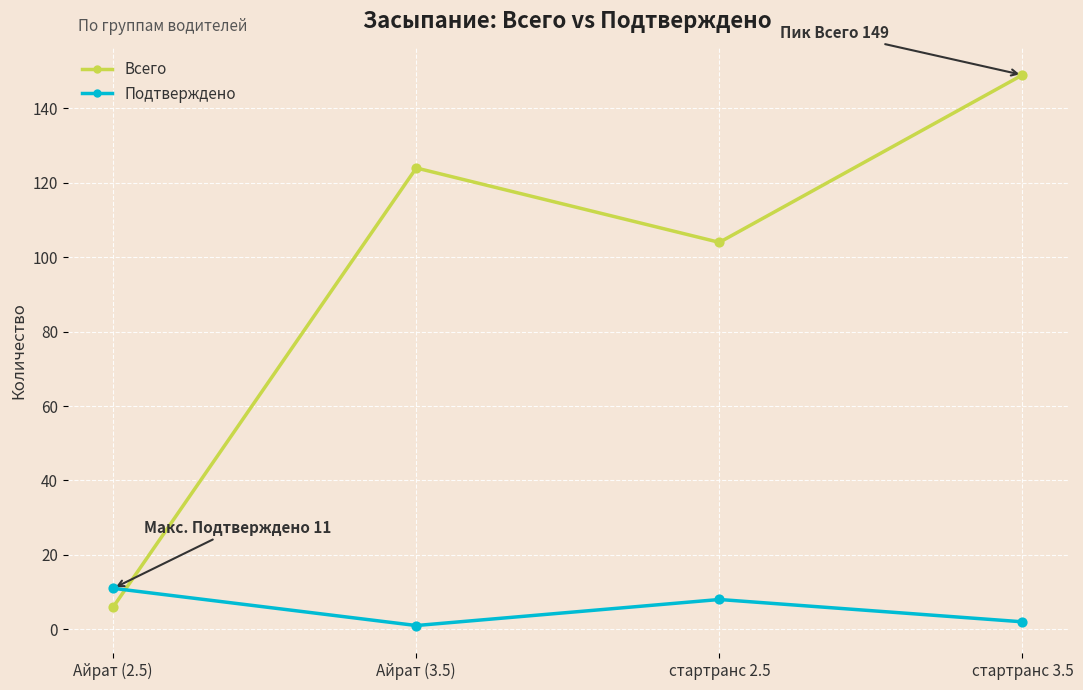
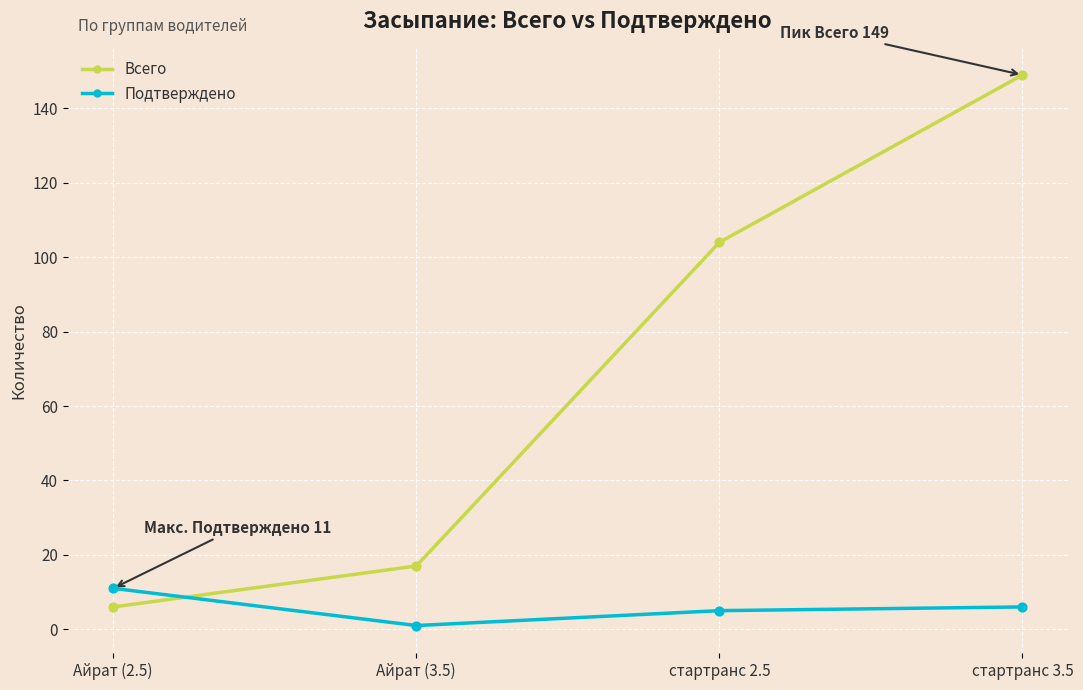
Всего, Айрат (3.5): 124 -> 17
Подтверждено, стартранс 2.5: 8 -> 5
Подтверждено, стартранс 3.5: 2 -> 6
